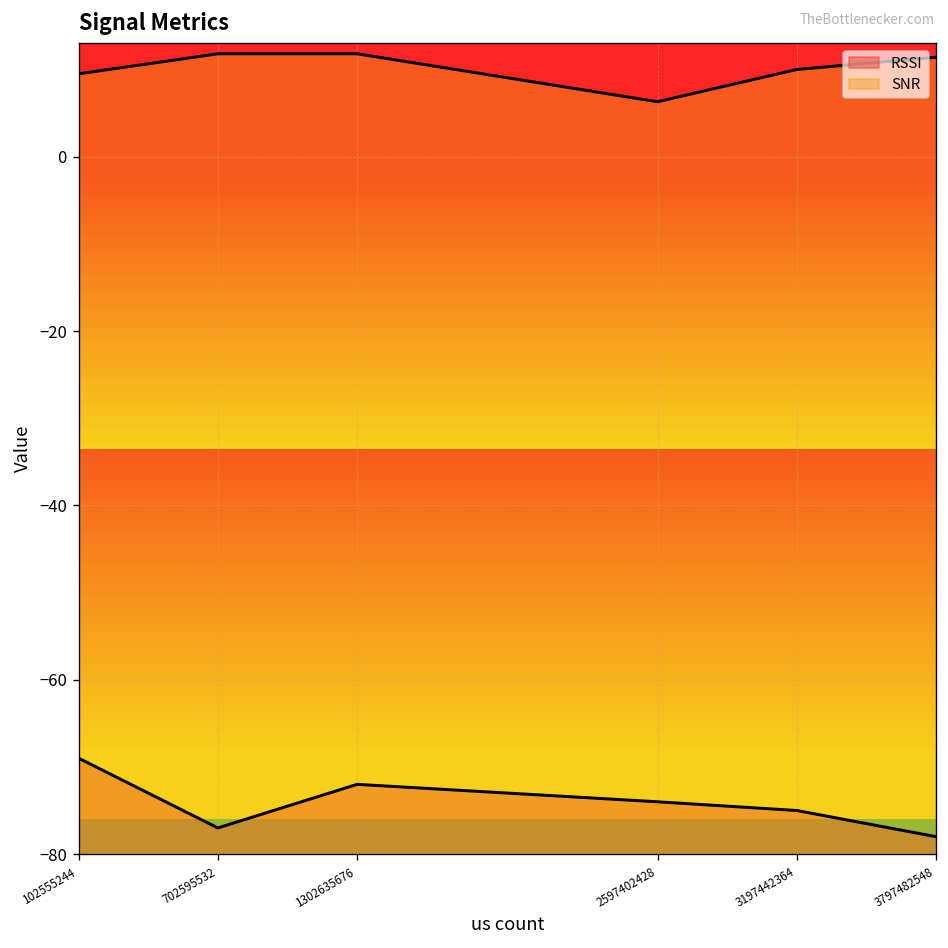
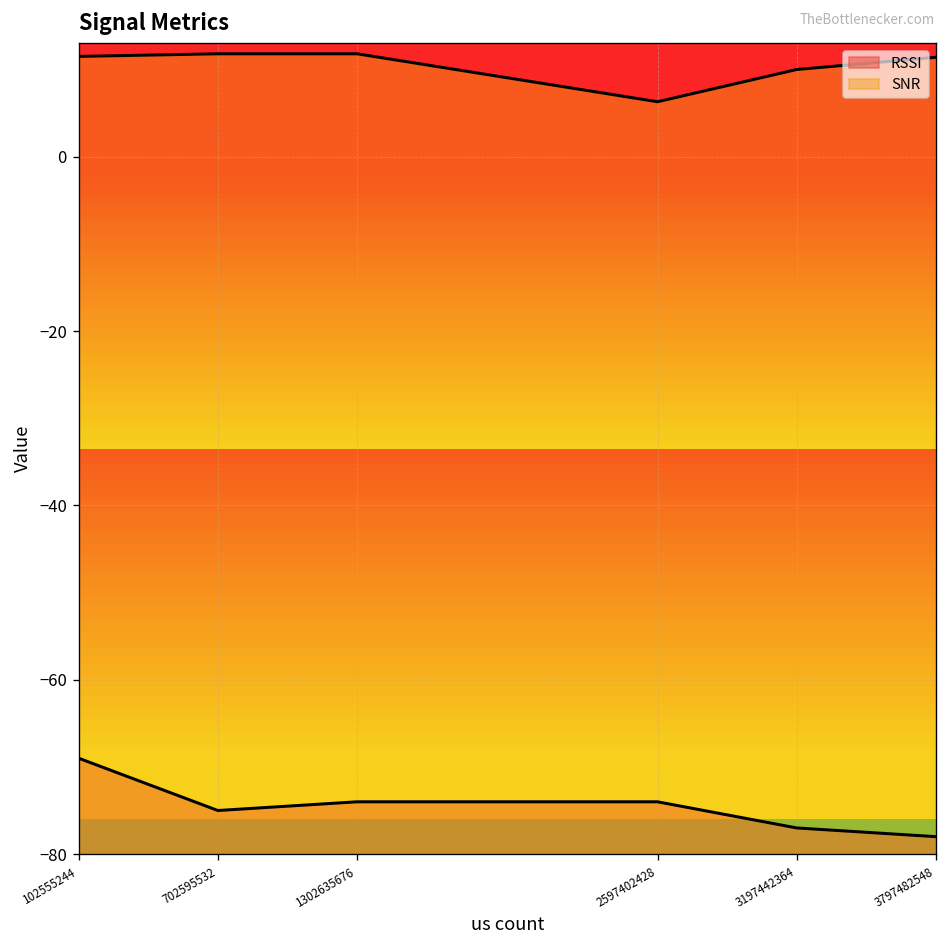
SNR, 102555244: 10 -> 12
RSSI, 702595532: -77 -> -75
RSSI, 1302635676: -72 -> -74
RSSI, 3197442364: -75 -> -77
